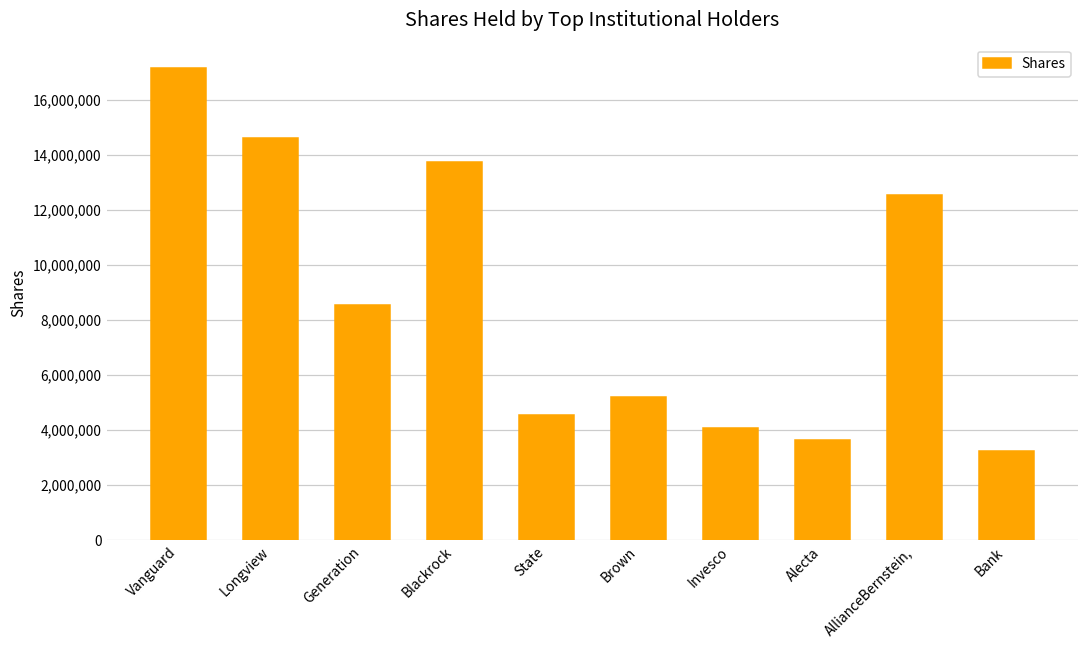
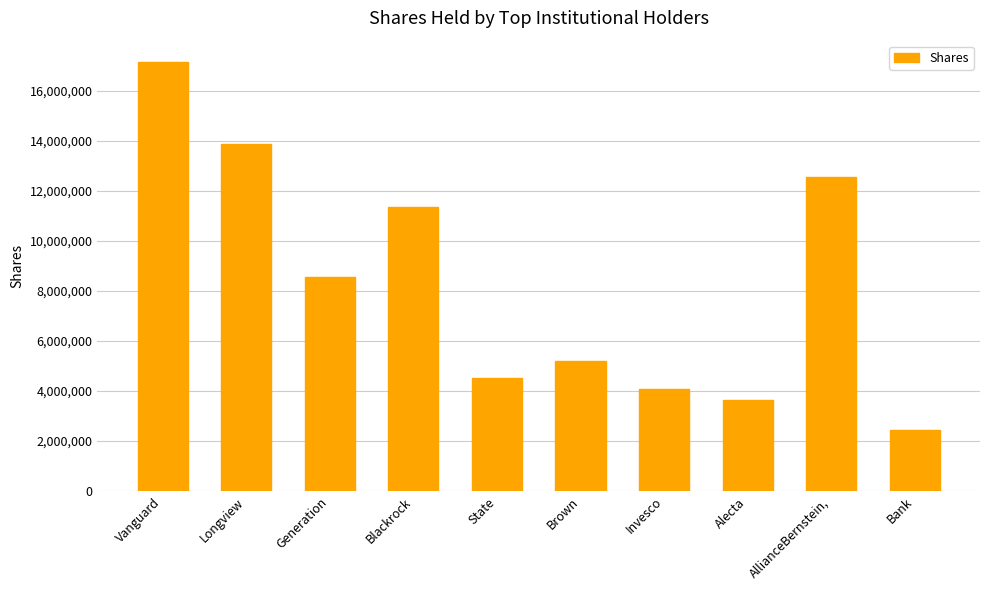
Longview: 14,600,000 -> 13,900,000
Blackrock: 13,700,000 -> 11,400,000
Bank: 3,200,000 -> 2,500,000
